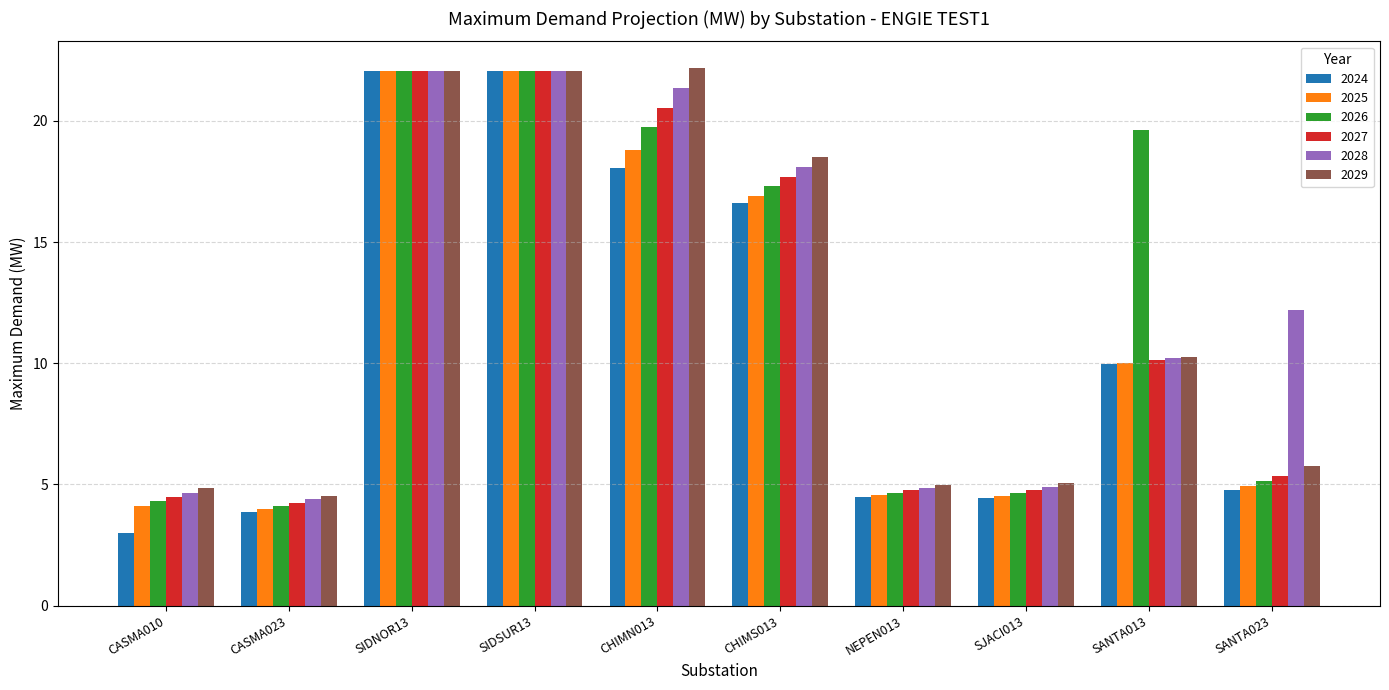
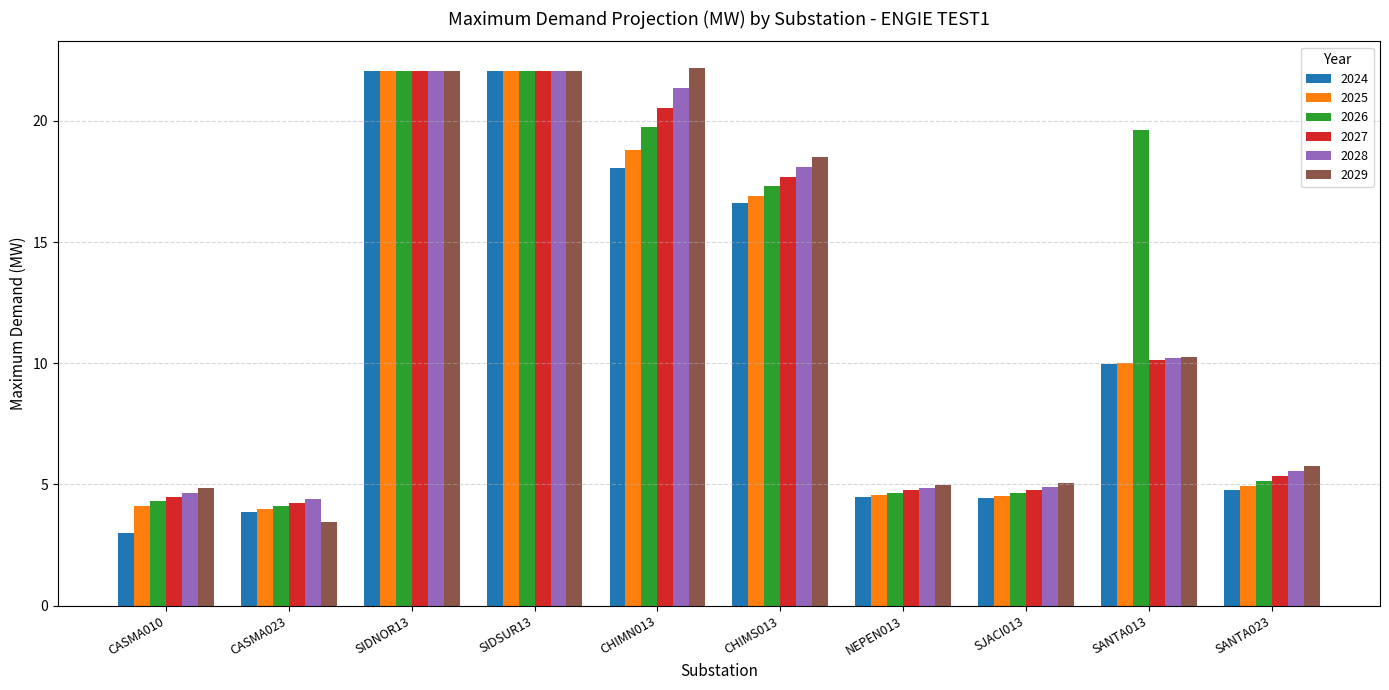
2029, CASMA023: 4.5 -> 3.5
2028, SANTA023: 12.2 -> 5.5
